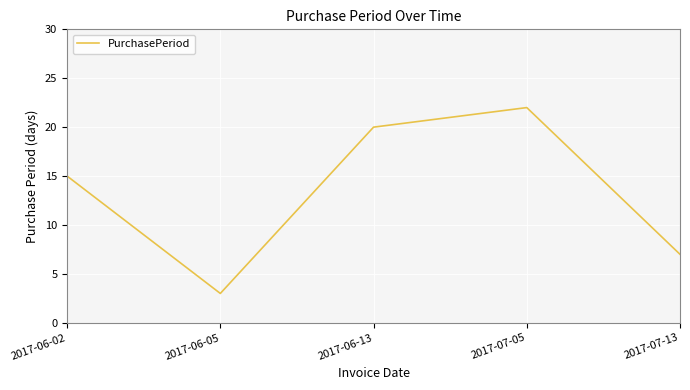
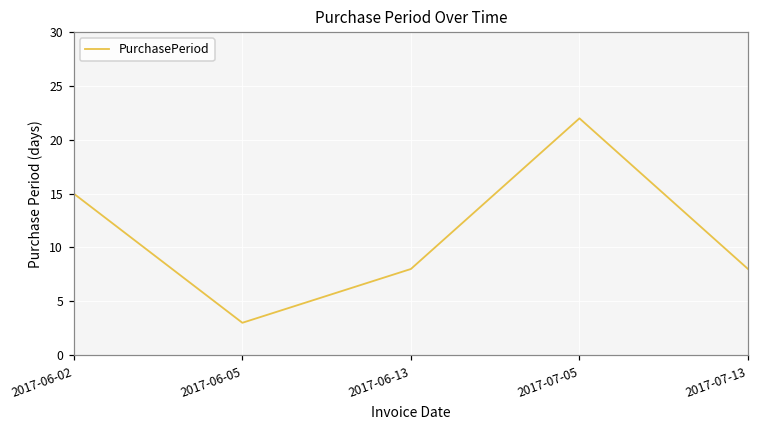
2017-06-13: 20 -> 8
2017-07-13: 7 -> 8
